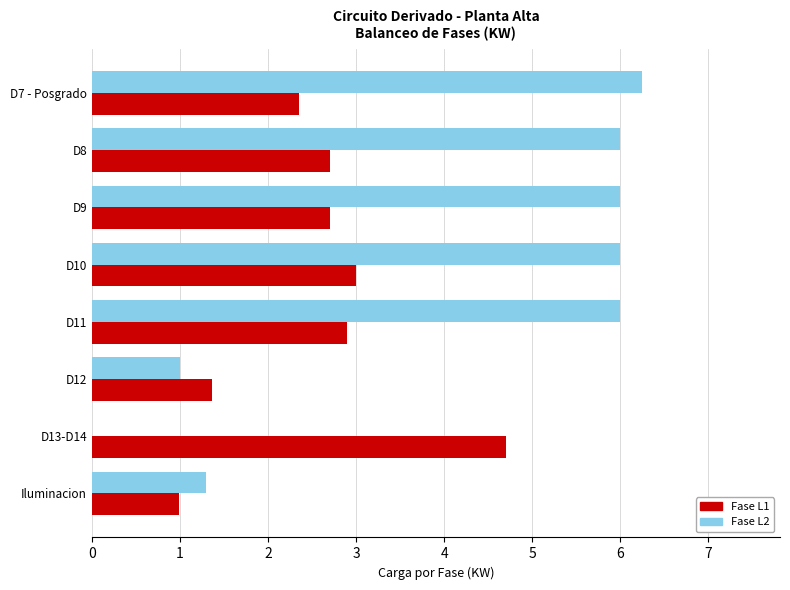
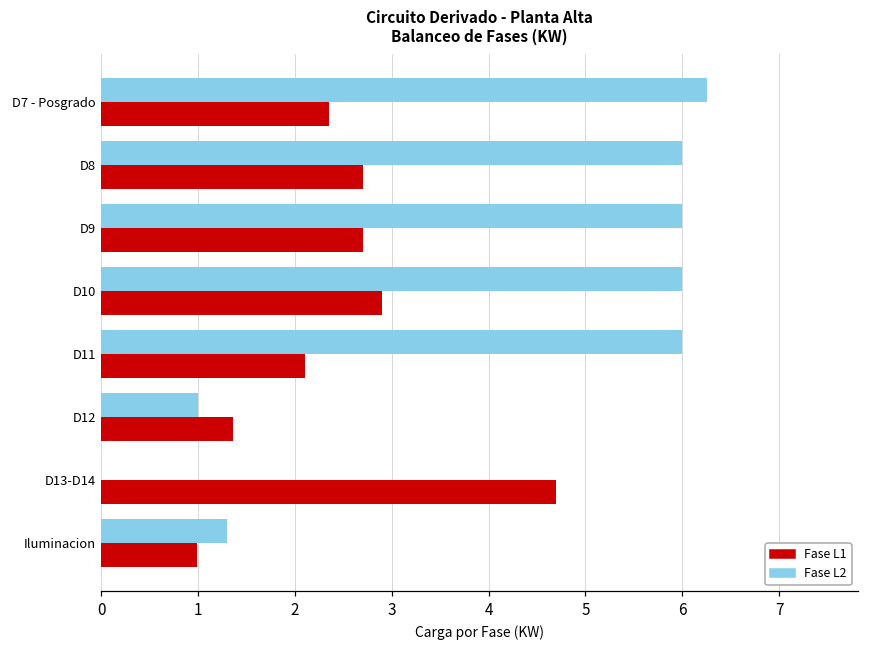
Fase L1, D10: 3.0 -> 2.9
Fase L1, D11: 2.9 -> 2.1
